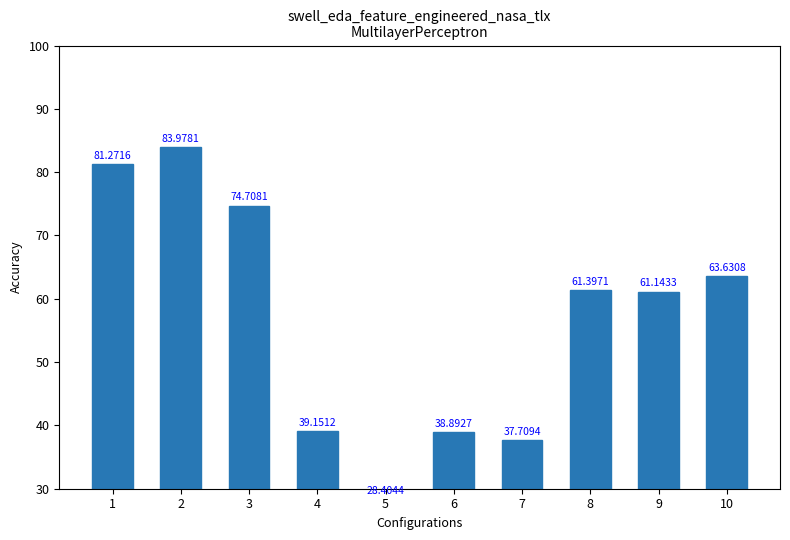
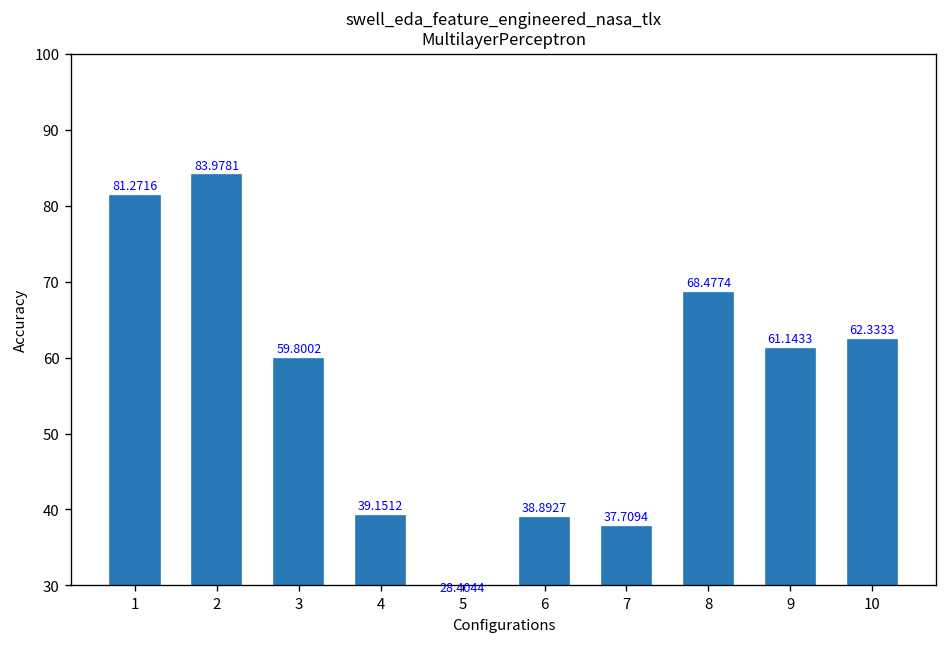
3: 74.7081 -> 59.8002
8: 61.3971 -> 68.4774
10: 63.6308 -> 62.3333
